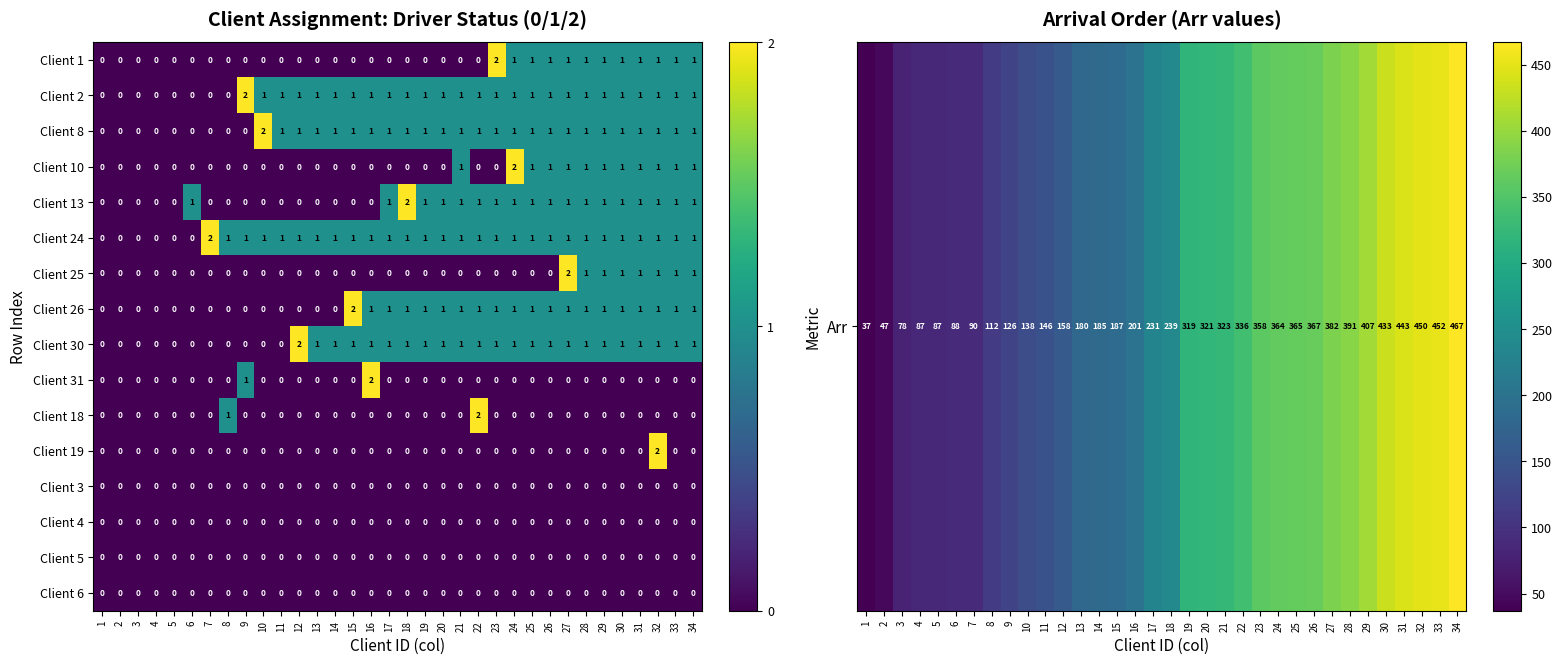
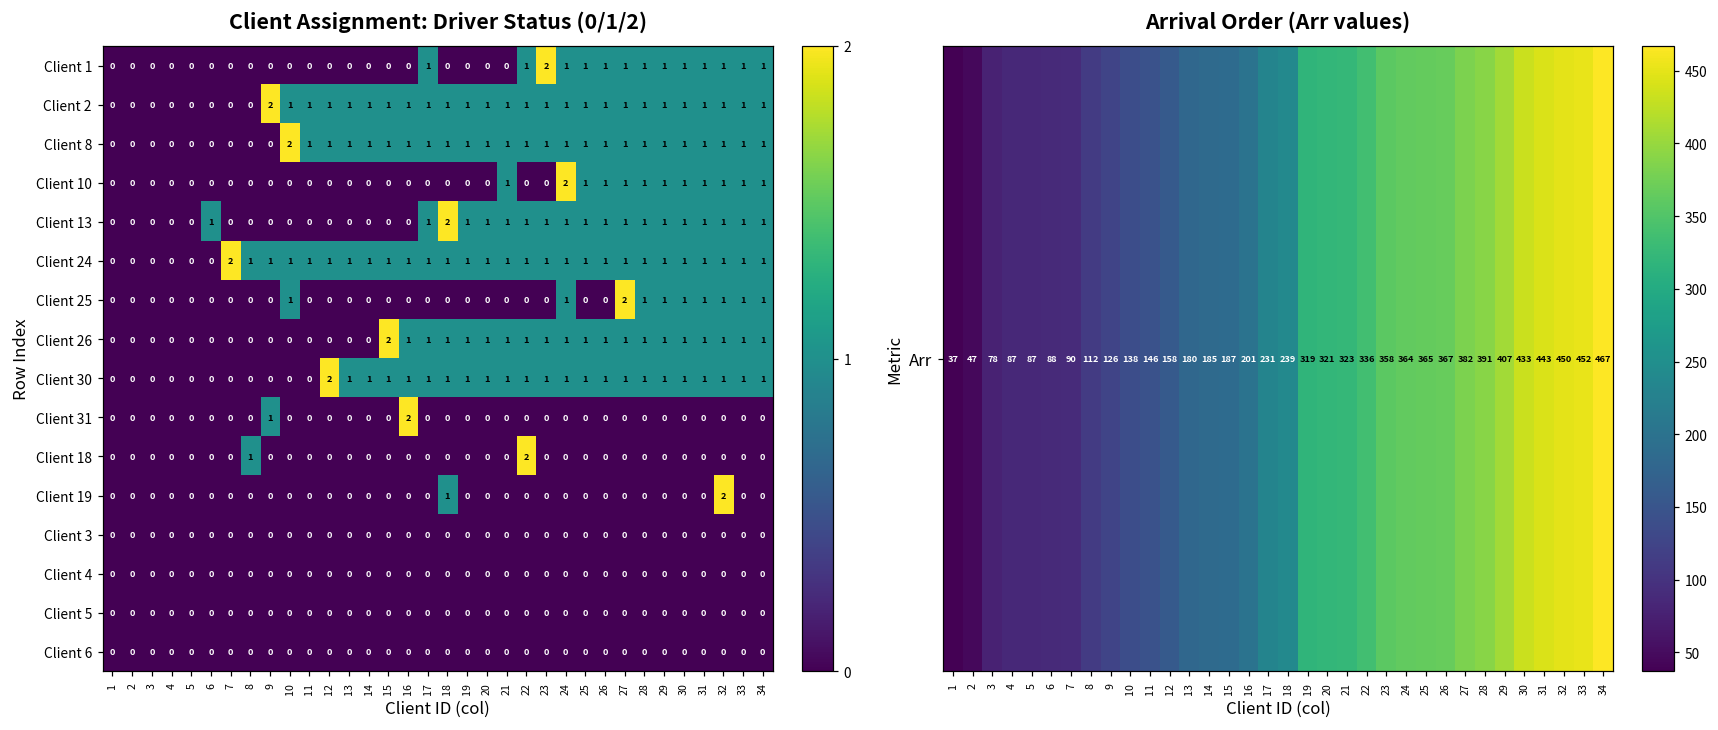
Client 1, 17: 0 -> 1
Client 1, 22: 0 -> 1
Client 25, 10: 0 -> 1
Client 25, 24: 0 -> 1
Client 19, 18: 0 -> 1
